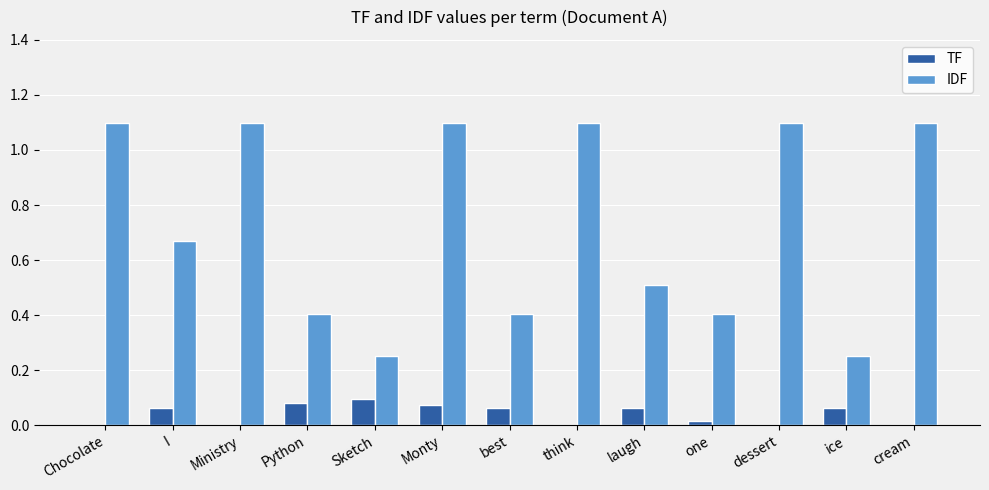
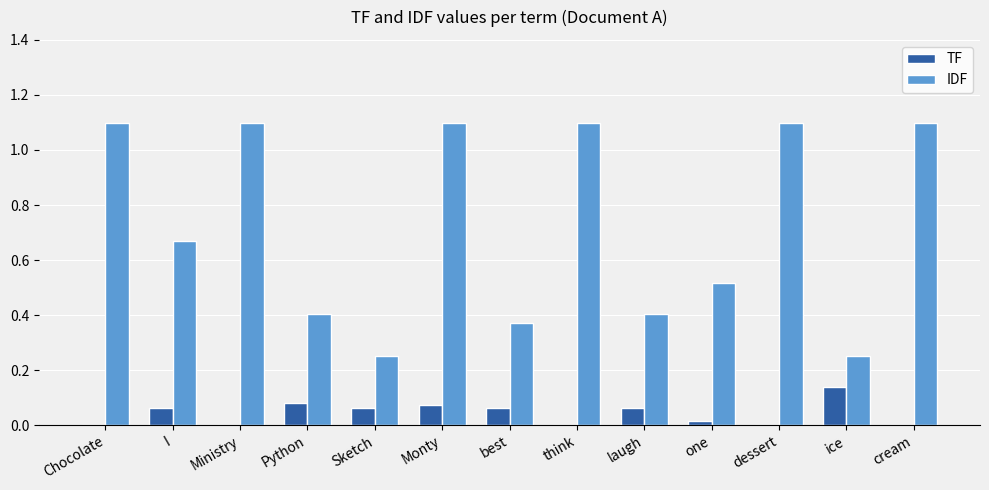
TF, Sketch: 0.09 -> 0.06
IDF, best: 0.41 -> 0.37
IDF, laugh: 0.51 -> 0.41
IDF, one: 0.41 -> 0.52
TF, ice: 0.06 -> 0.14
